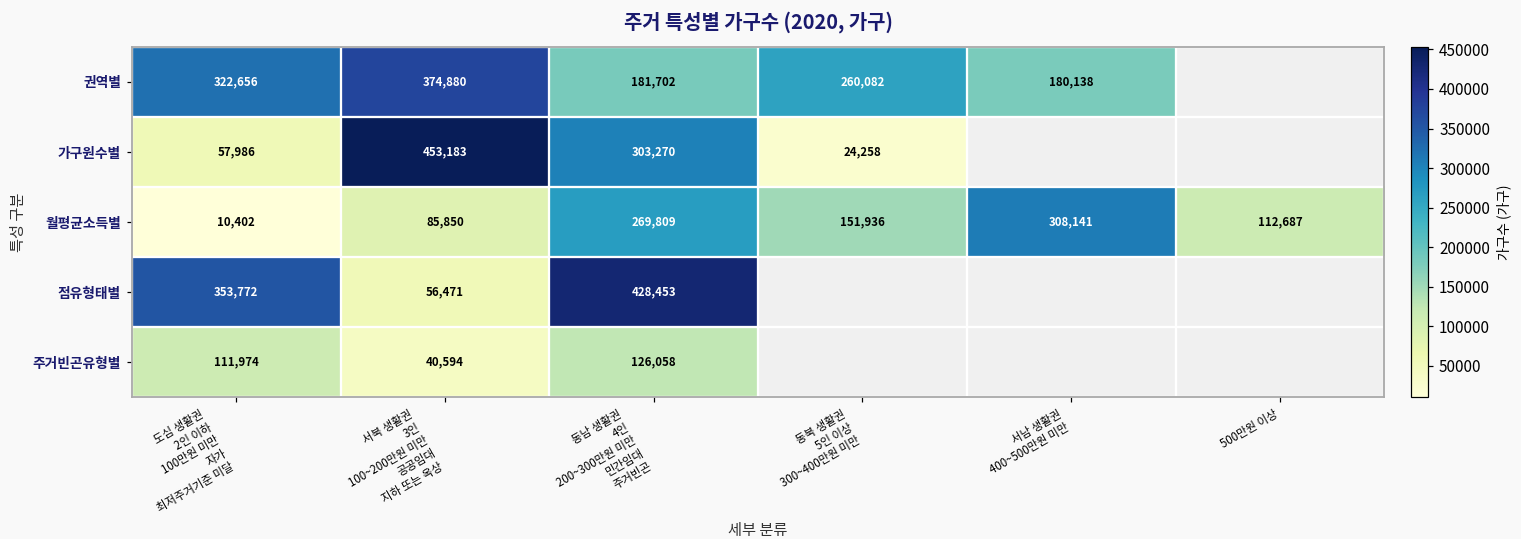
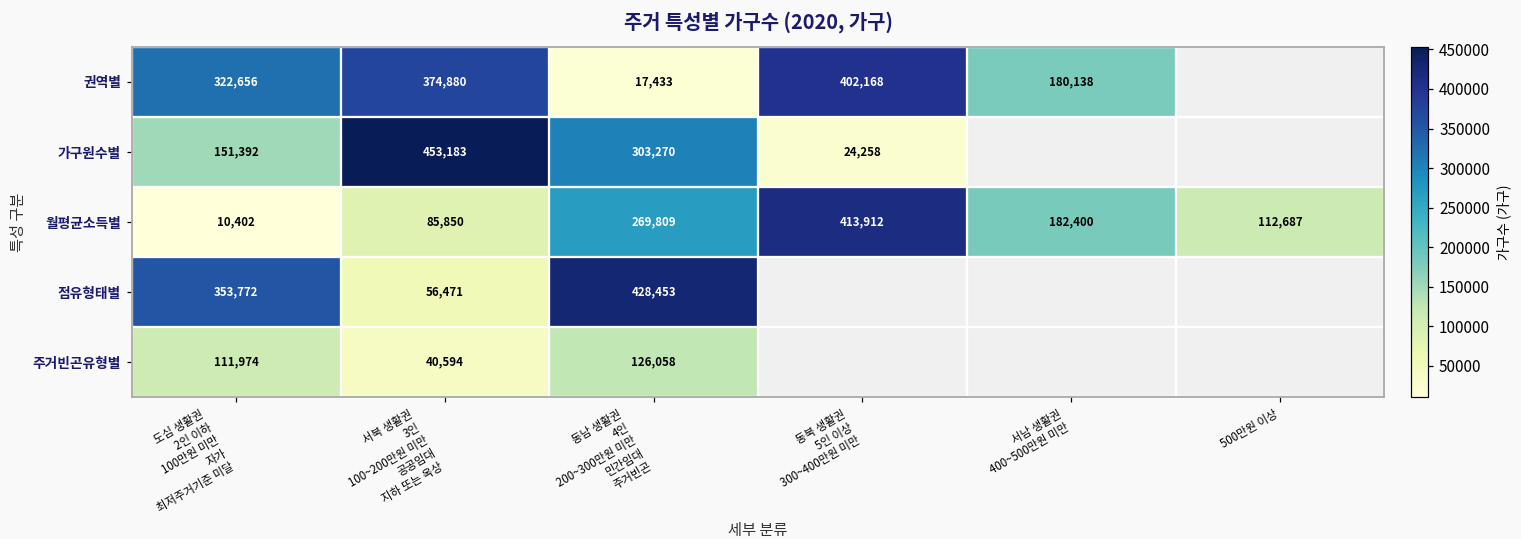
권역별, 동남 생활권 4인 200~300만원 미만 민간임대 주거빈곤: 181,702 -> 17,433
권역별, 동북 생활권 5인 이상 300~400만원 미만: 260,082 -> 402,168
가구원수별, 도심 생활권 2인 이하 100만원 미만 자가 최저주거기준 미달: 57,986 -> 151,392
월평균소득별, 동북 생활권 5인 이상 300~400만원 미만: 151,936 -> 413,912
월평균소득별, 서남 생활권 400~500만원 미만: 308,141 -> 182,400
